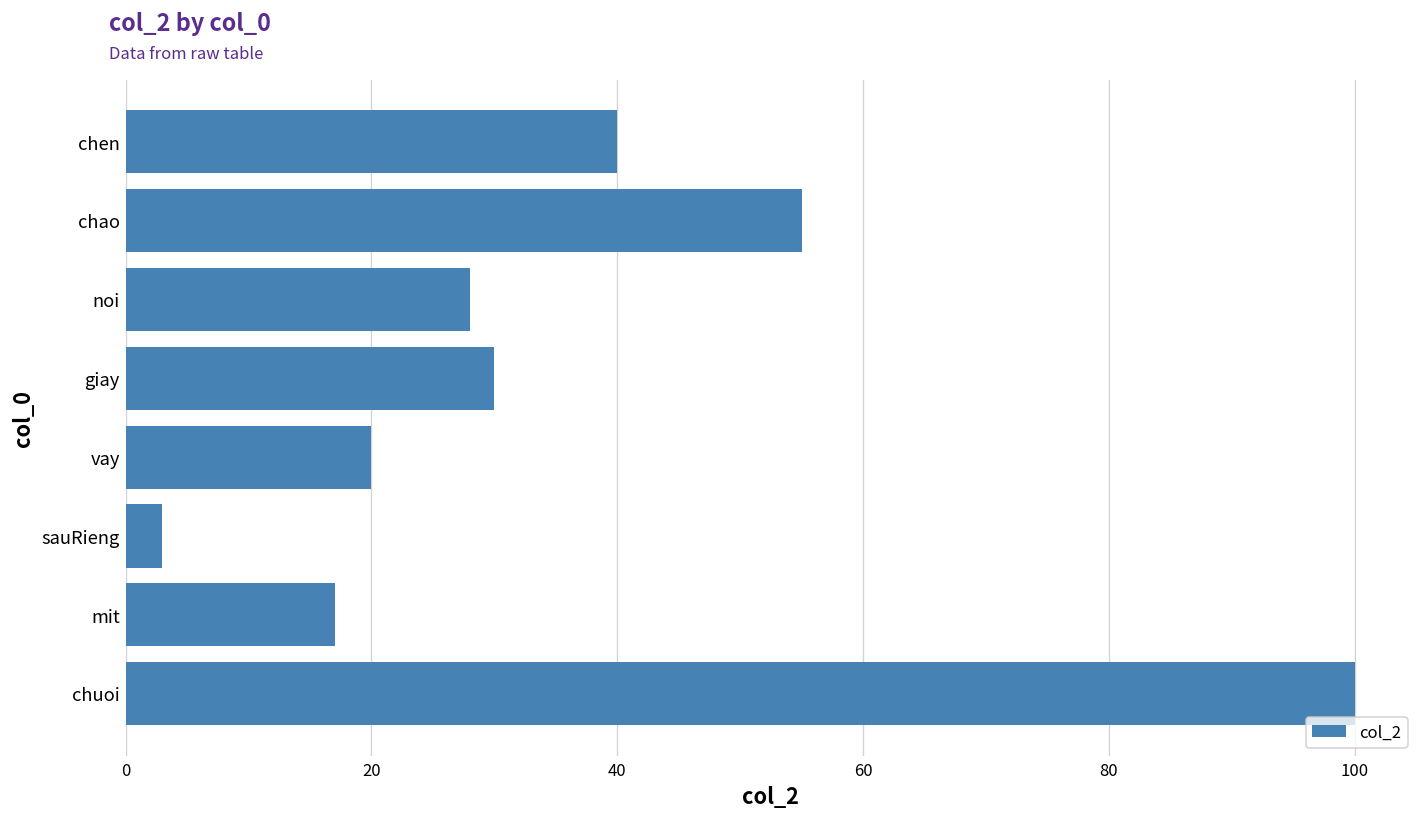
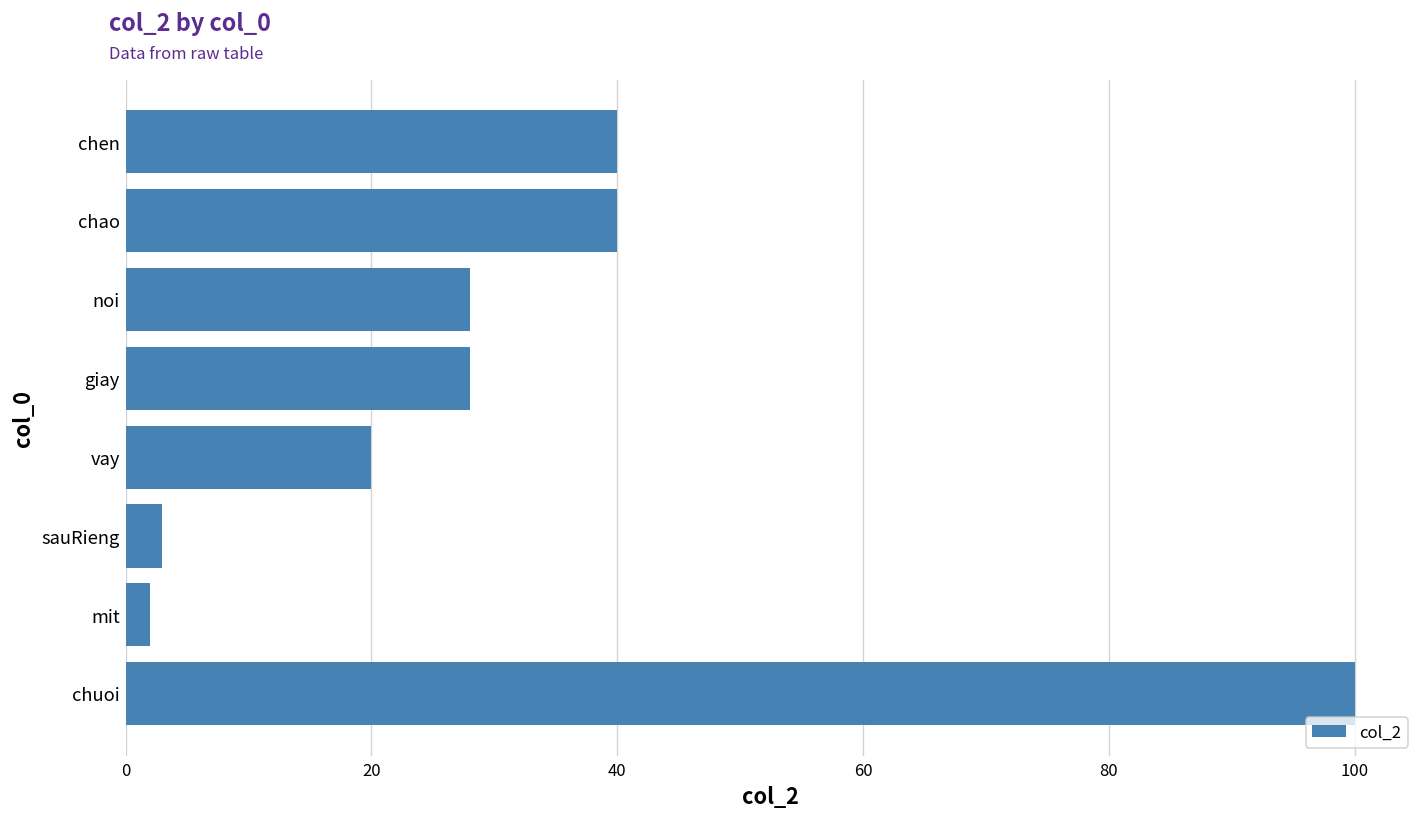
chao: 55 -> 40
giay: 30 -> 28
mit: 17 -> 2
